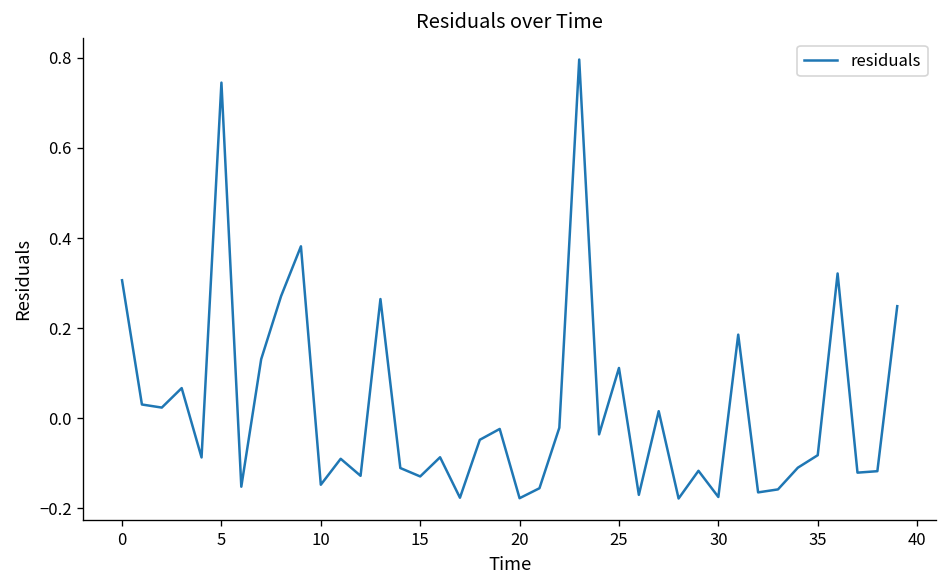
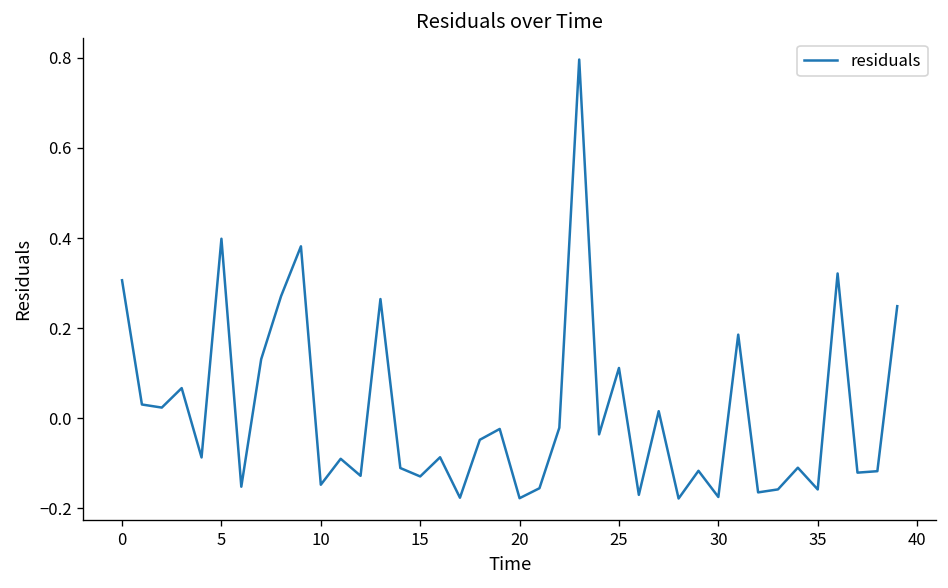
5: 0.74 -> 0.40
35: -0.08 -> -0.16
